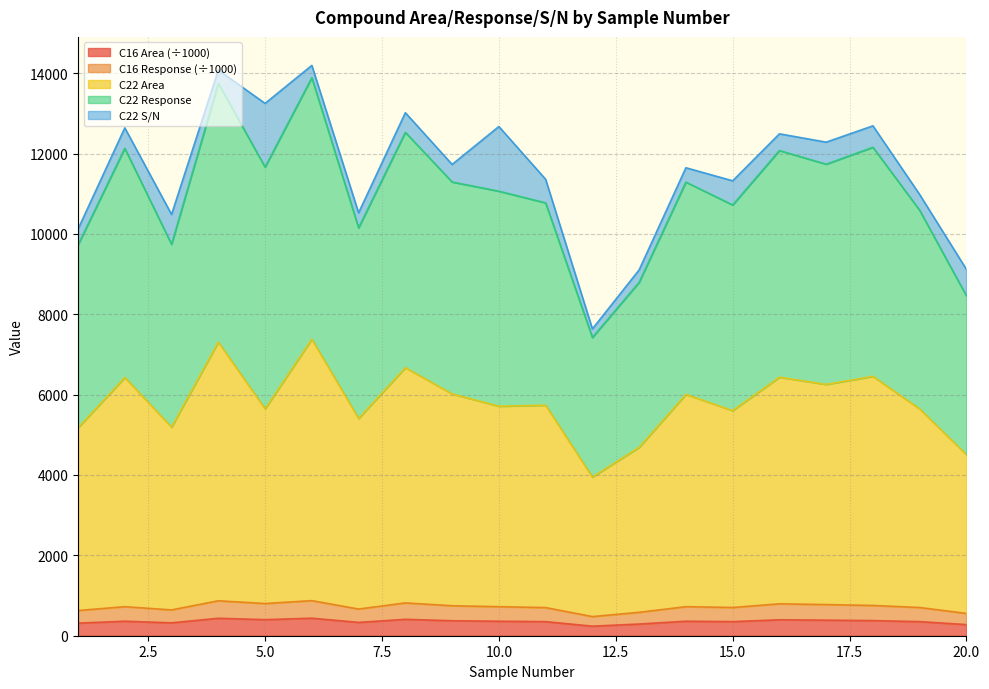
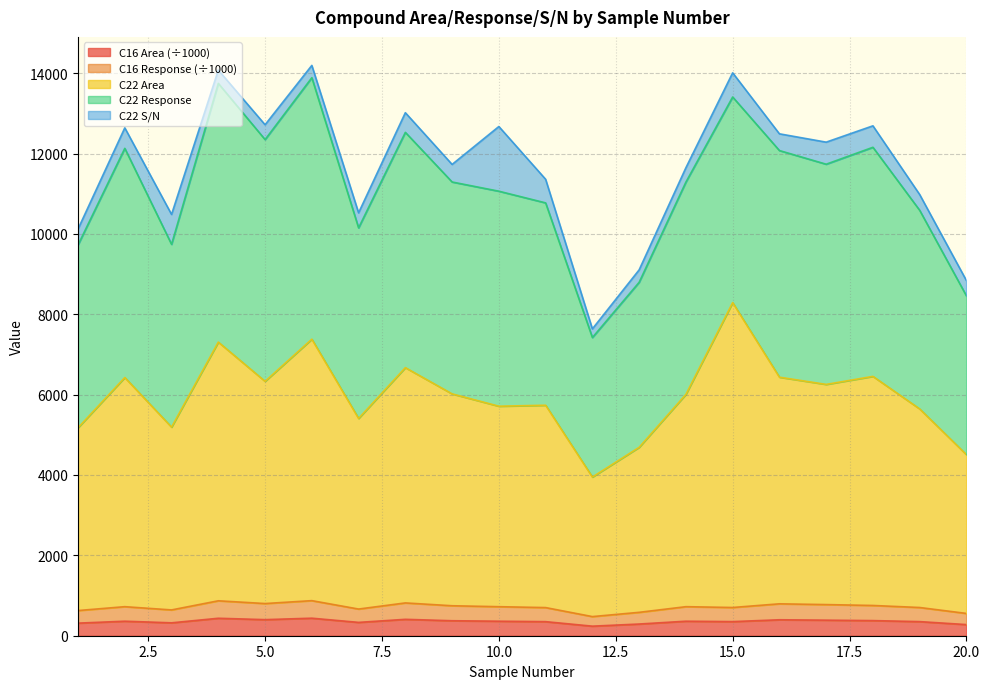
C22 Area, 5.0: 4800 -> 5500
C22 S/N, 5.0: 1600 -> 400
C22 Area, 15.0: 4900 -> 7600
C22 S/N, 20.0: 700 -> 400
